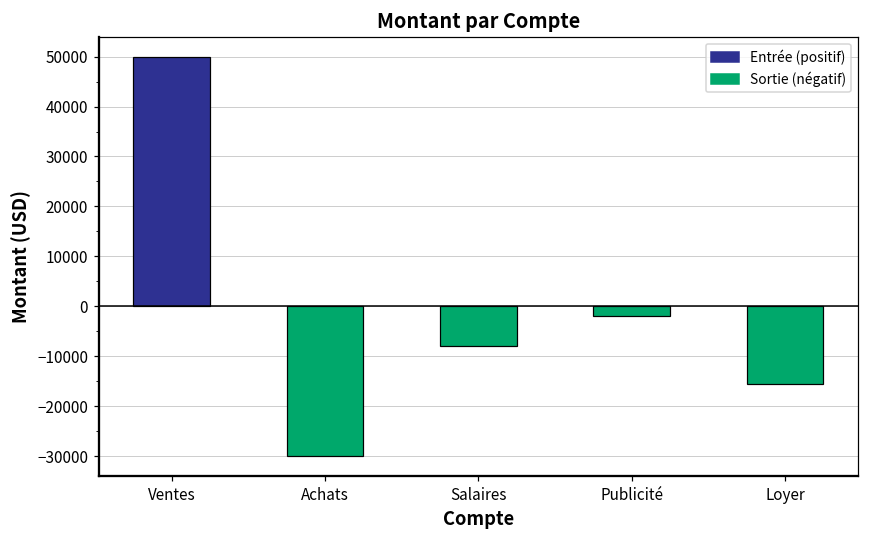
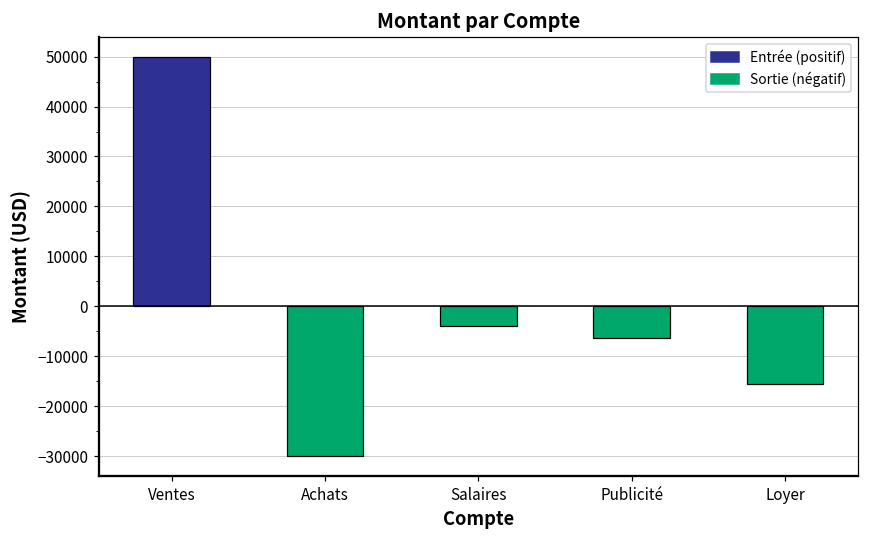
Salaires: -8000 -> -4000
Publicité: -2000 -> -6000
